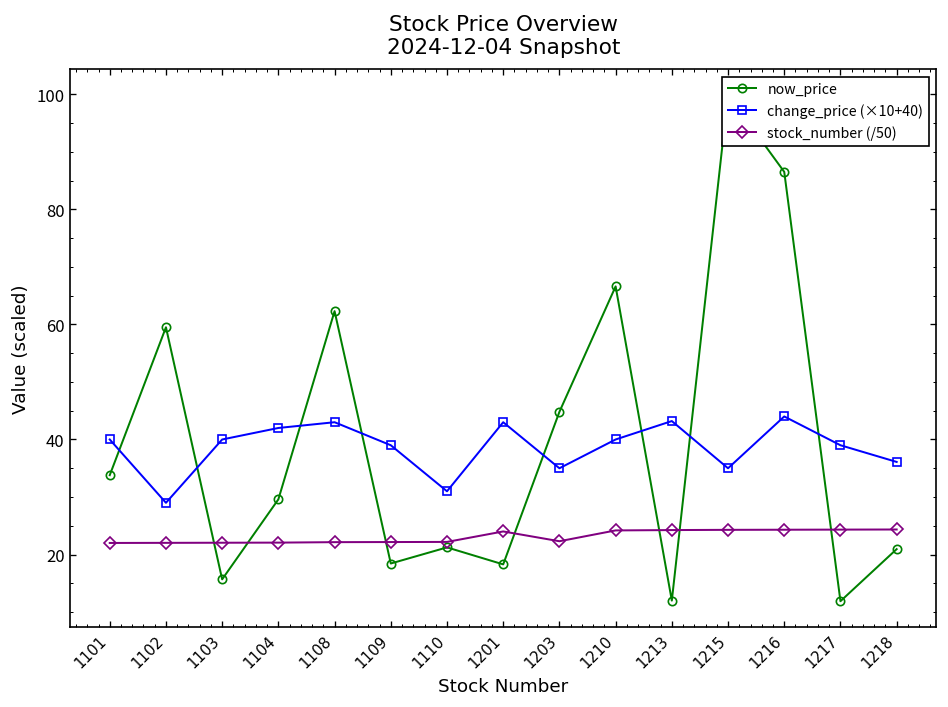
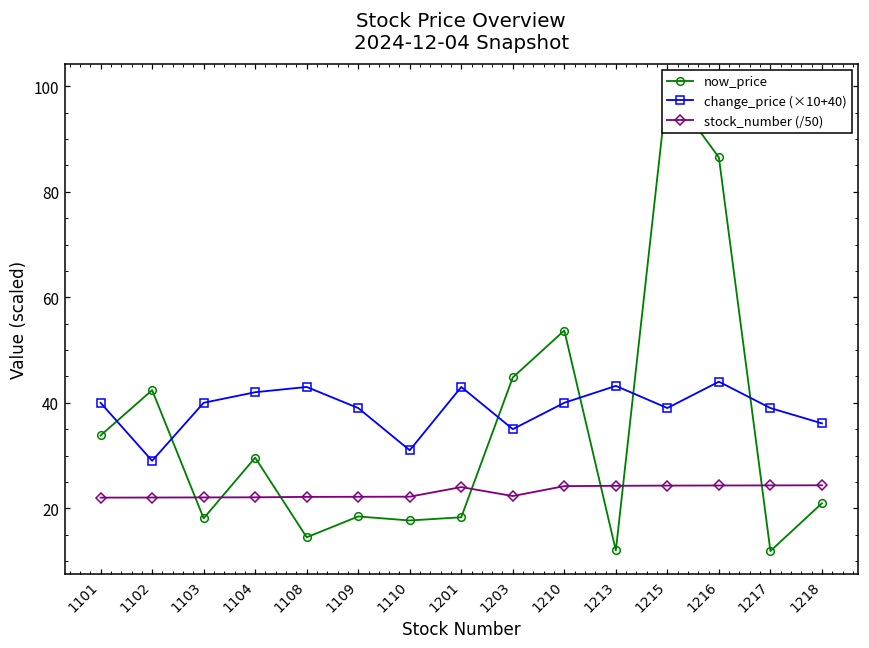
now_price, 1102: 60 -> 42
now_price, 1103: 16 -> 18
now_price, 1108: 62 -> 15
now_price, 1110: 21 -> 18
now_price, 1210: 67 -> 54
change_price (×10+40), 1215: 35 -> 39
